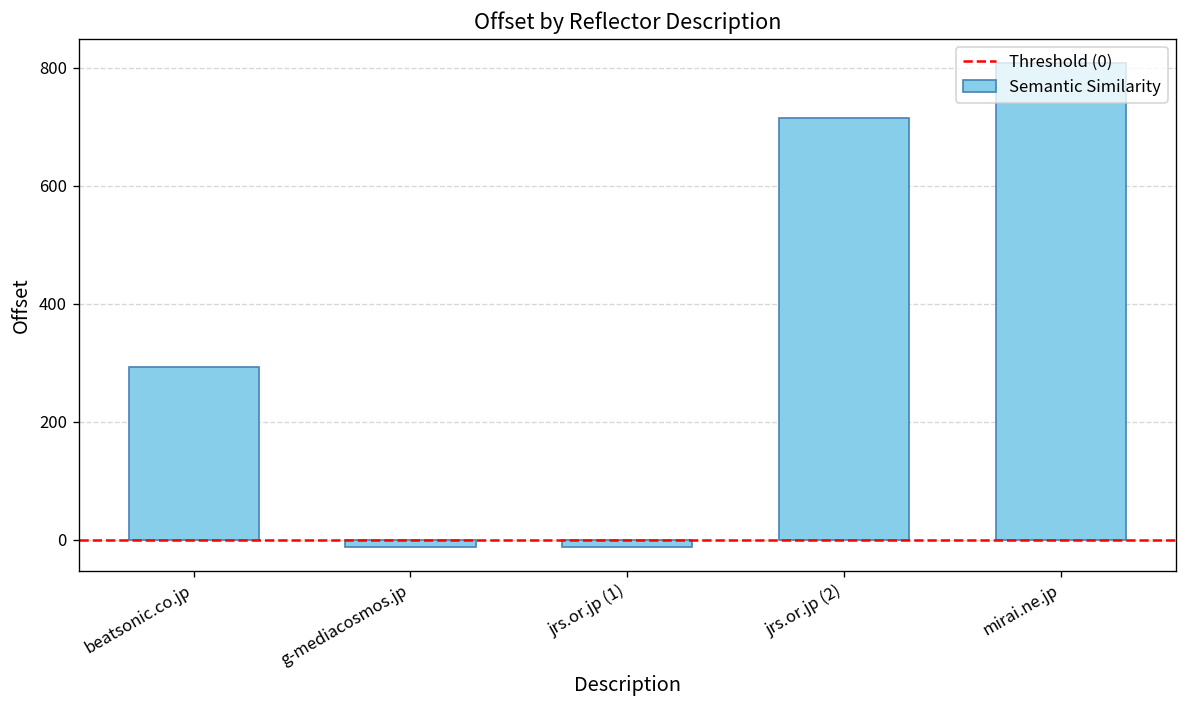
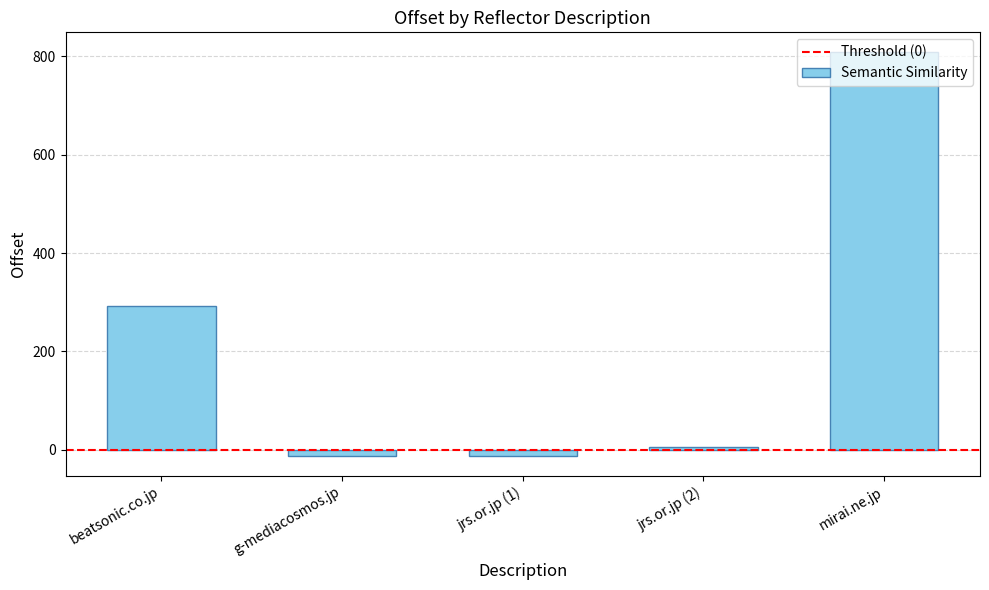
jrs.or.jp (2): 720 -> 10
